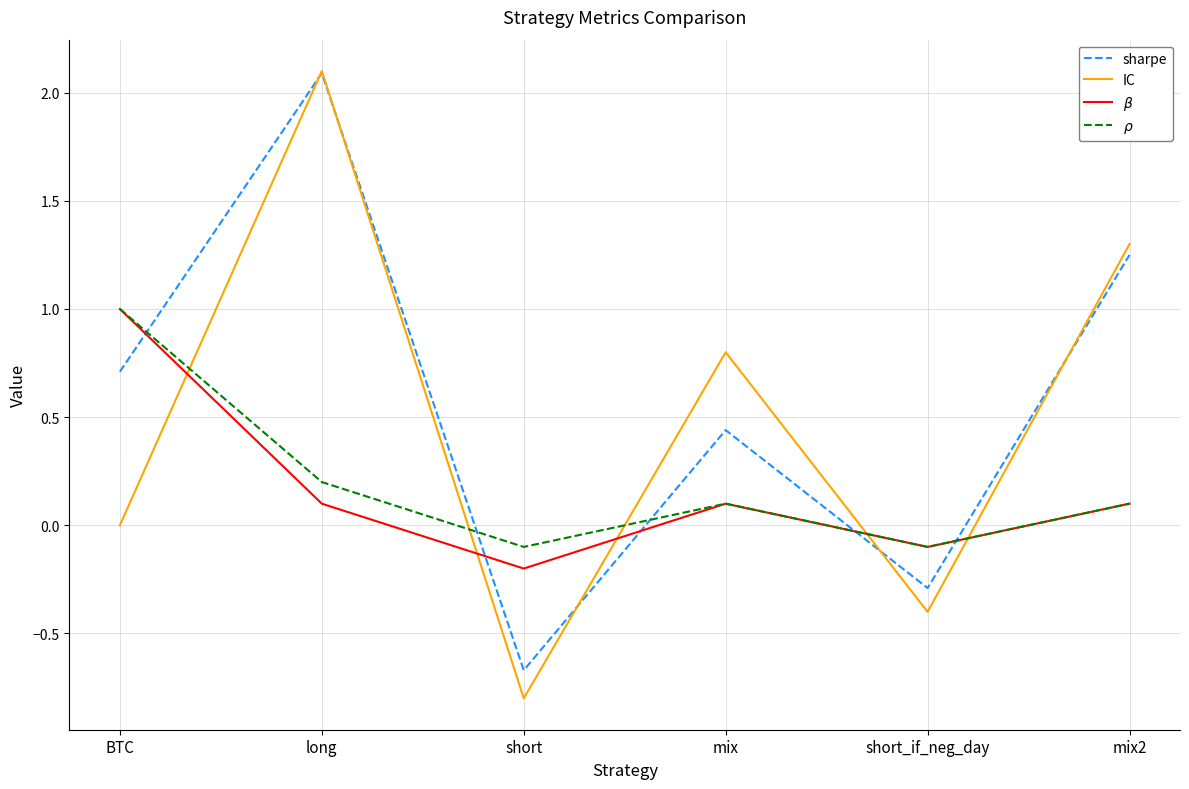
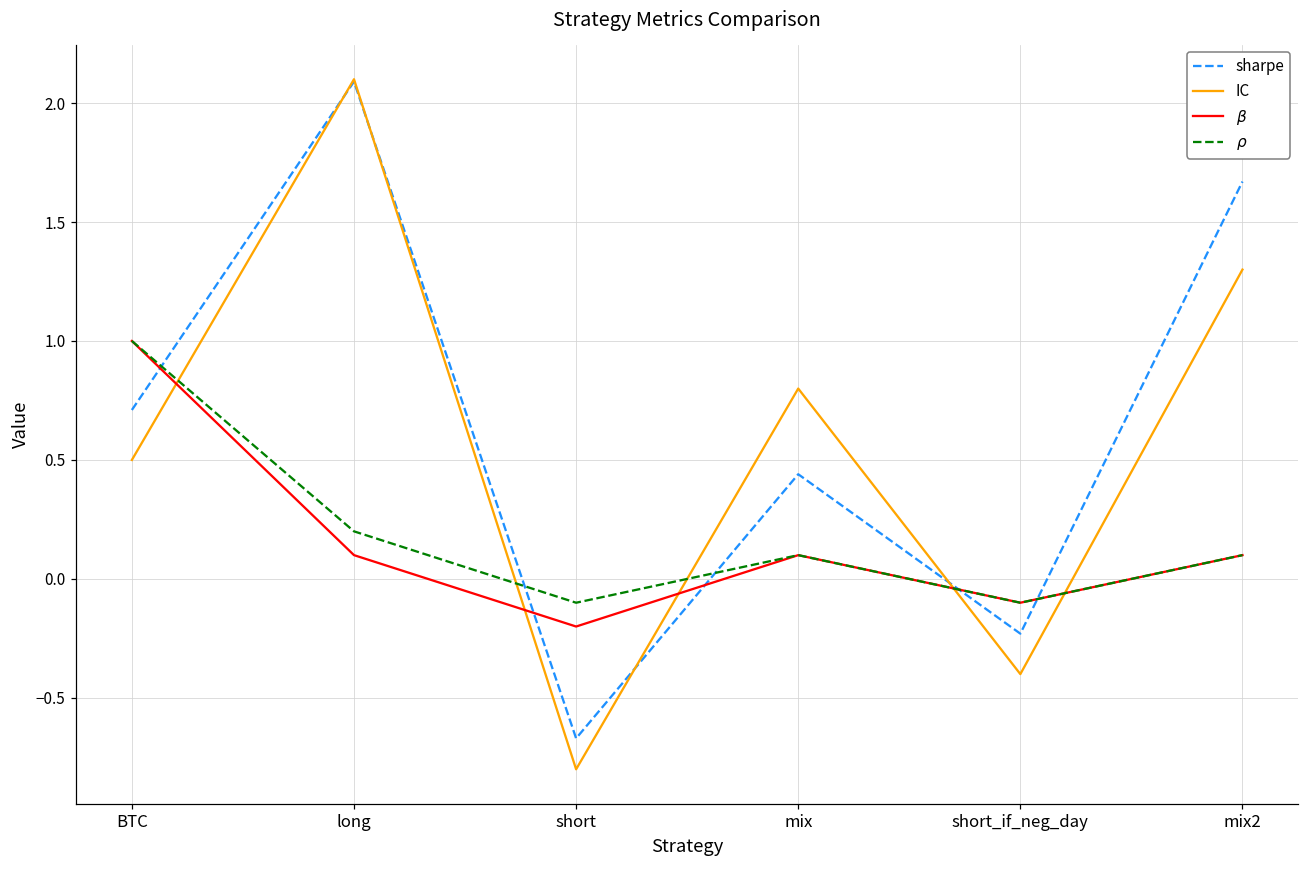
IC, BTC: 0.0 -> 0.5
sharpe, short_if_neg_day: -0.29 -> -0.23
sharpe, mix2: 1.25 -> 1.67
